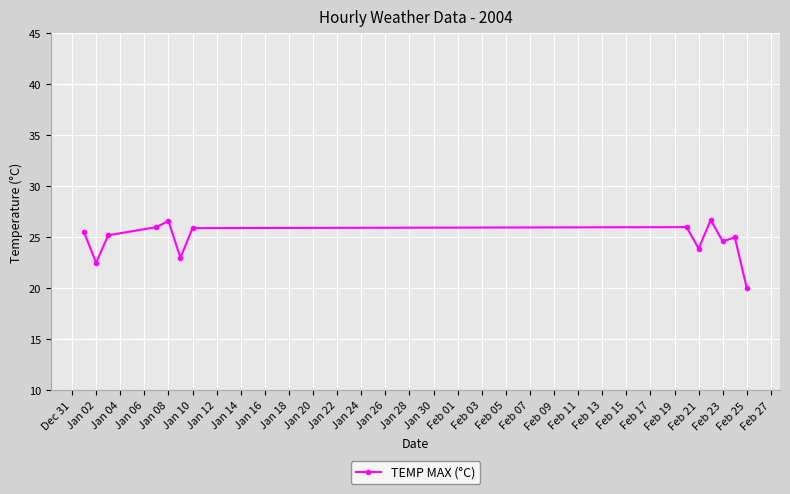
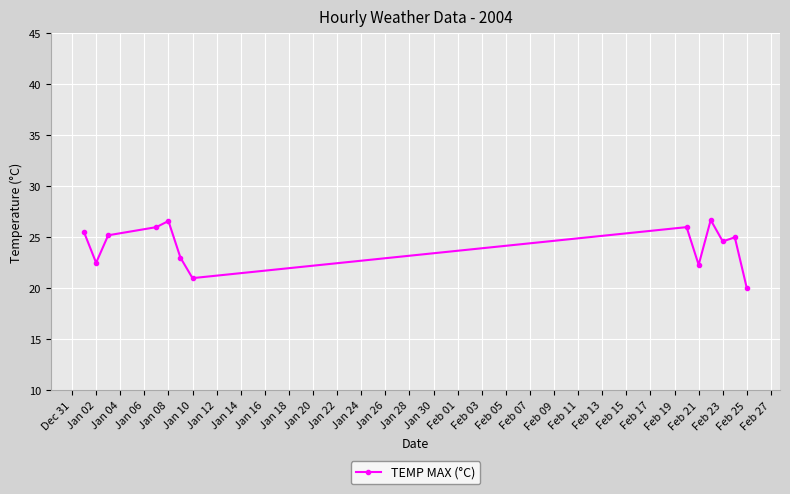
Jan 10: 25.9 -> 21.0
Feb 21: 23.9 -> 22.3
